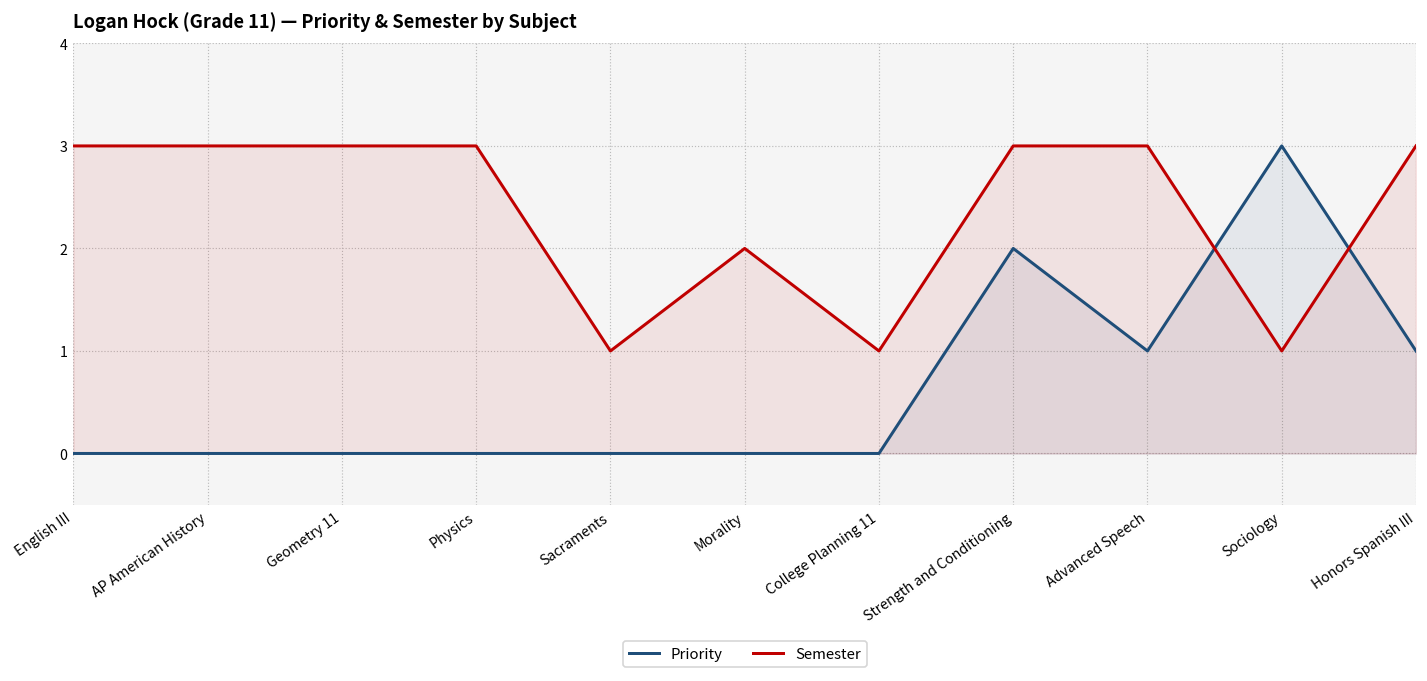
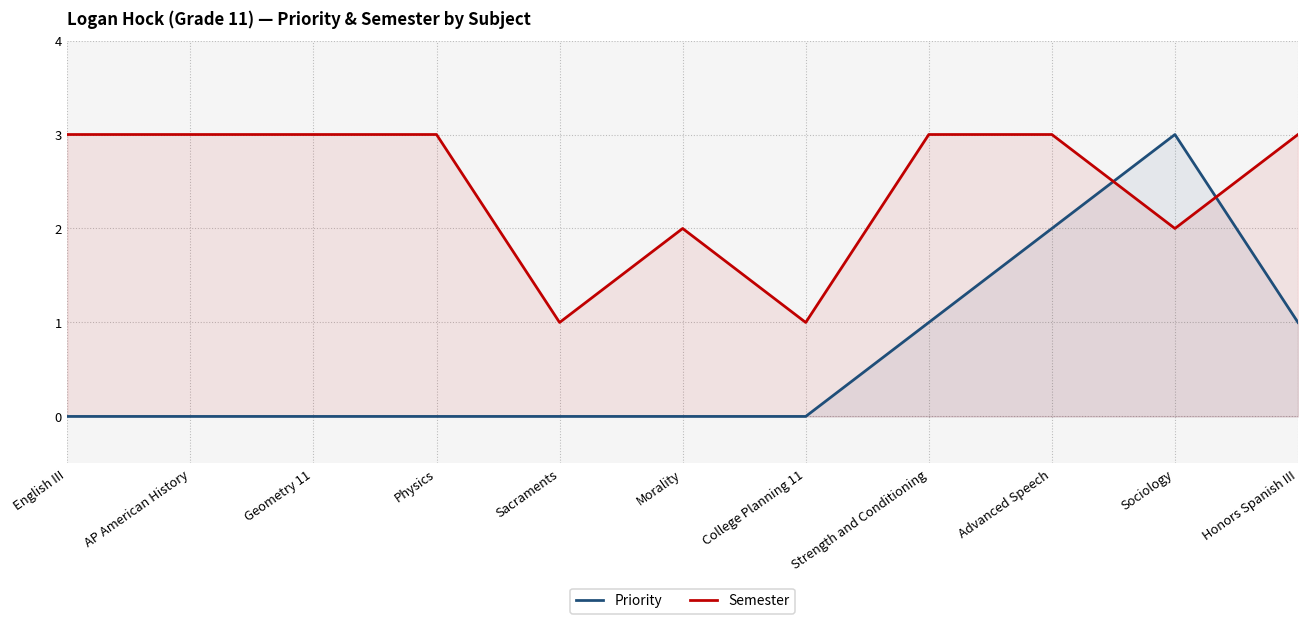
Priority, Strength and Conditioning: 2 -> 1
Priority, Advanced Speech: 1 -> 2
Semester, Sociology: 1 -> 2
